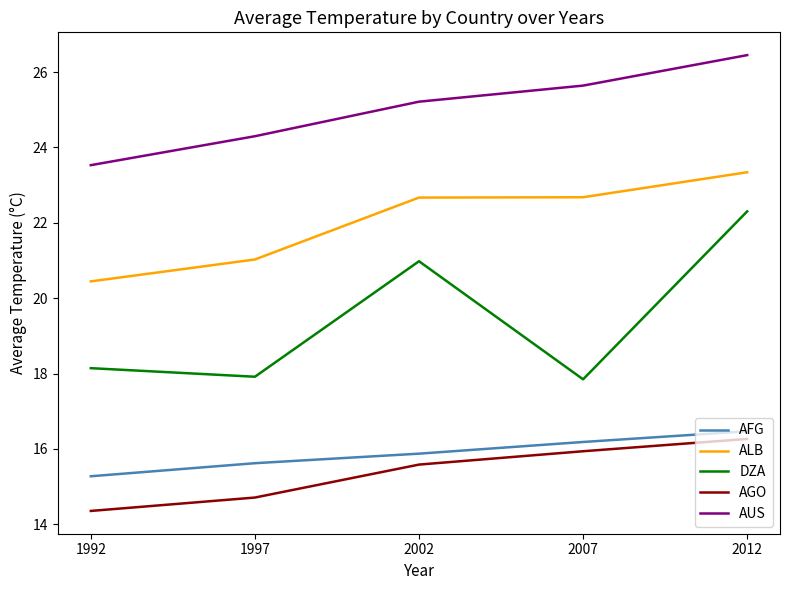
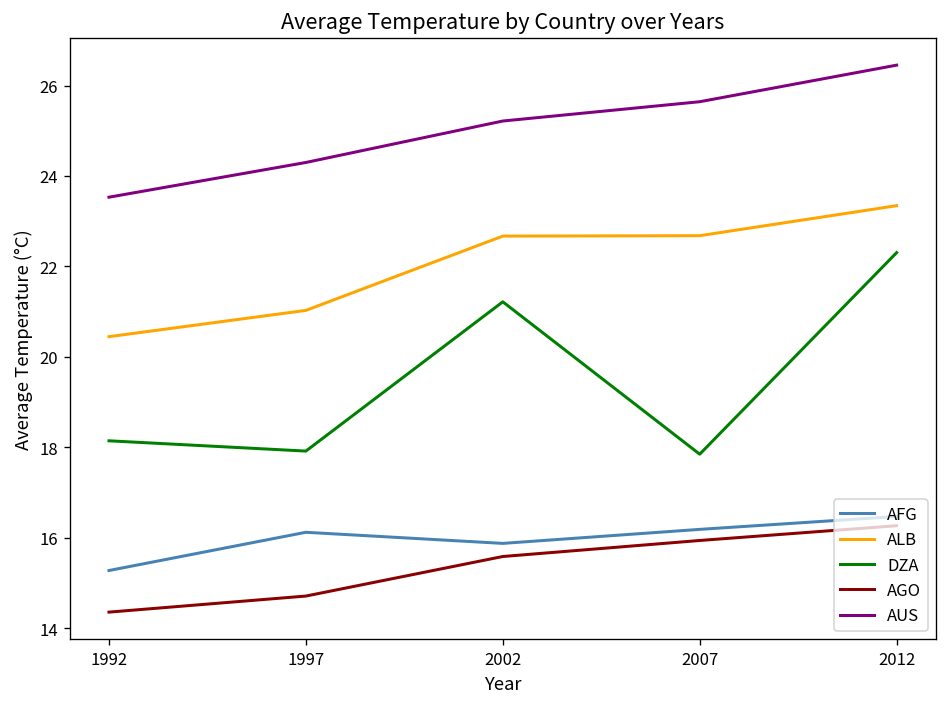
AFG, 1997: 15.6 -> 16.1
DZA, 2002: 21.0 -> 21.2
